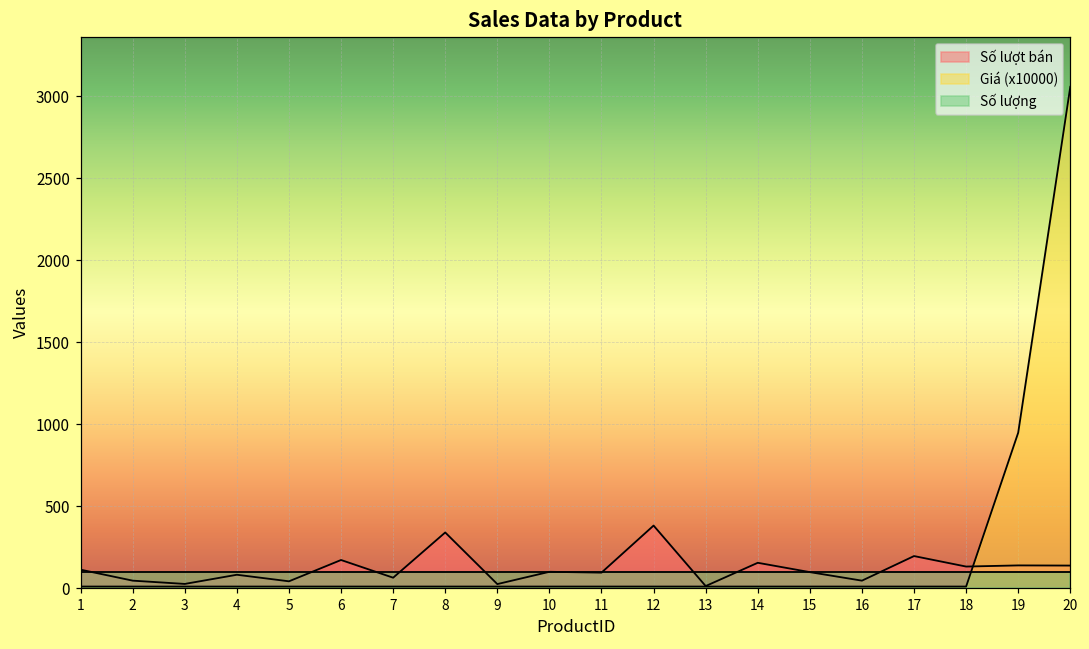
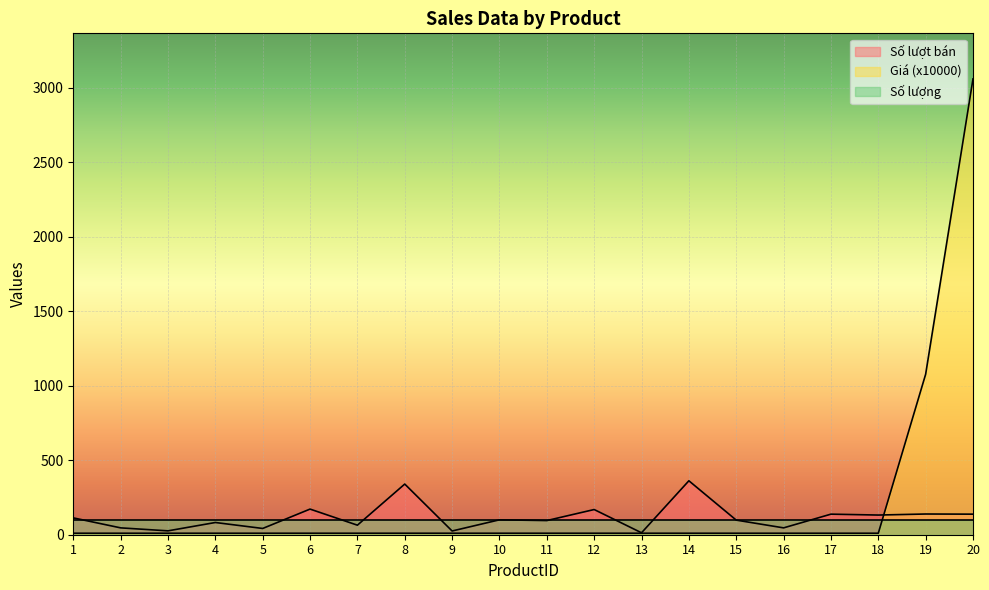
Số lượt bán, 12: 380 -> 170
Số lượt bán, 14: 160 -> 360
Số lượt bán, 17: 200 -> 140
Giá (x10000), 19: 950 -> 1080
